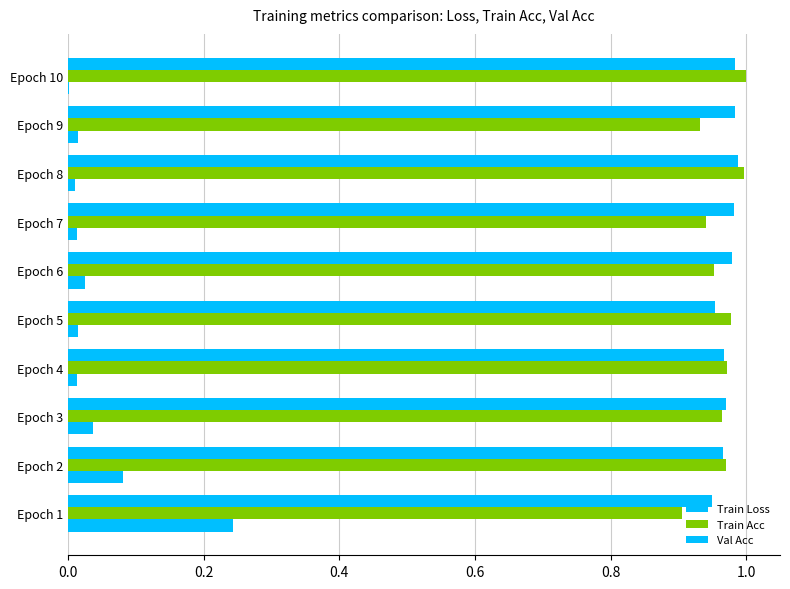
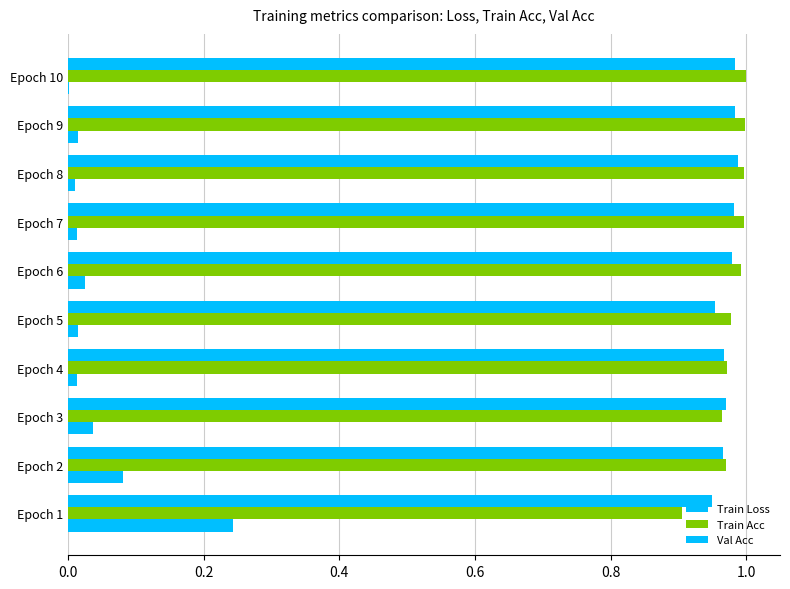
Train Acc, Epoch 9: 0.93 -> 1.00
Train Acc, Epoch 7: 0.94 -> 1.00
Train Acc, Epoch 6: 0.95 -> 0.99
